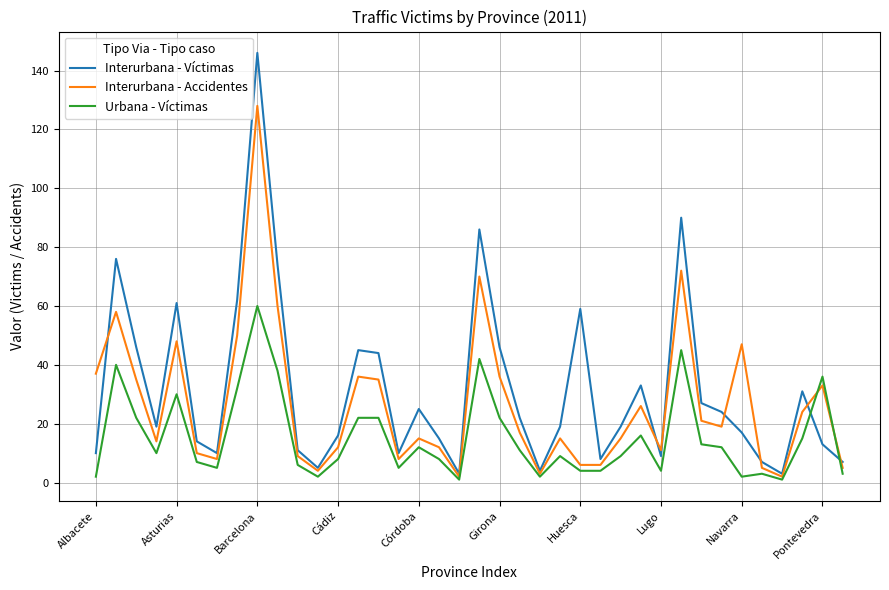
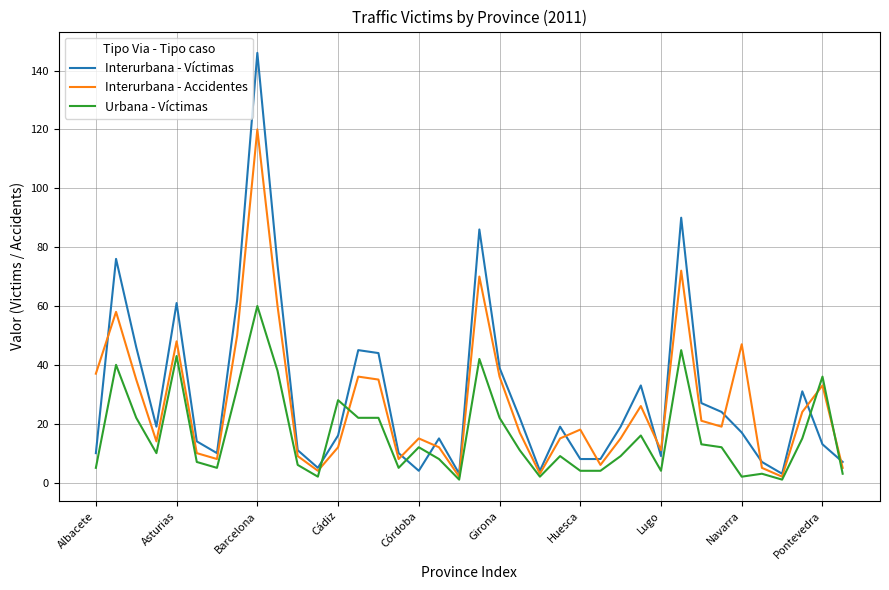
Urbana - Víctimas, Albacete: 2 -> 5
Urbana - Víctimas, Asturias: 30 -> 43
Interurbana - Accidentes, Barcelona: 128 -> 120
Urbana - Víctimas, Cádiz: 8 -> 28
Interurbana - Víctimas, Córdoba: 25 -> 4
Interurbana - Víctimas, Girona: 46 -> 39
Interurbana - Víctimas, Huesca: 59 -> 8
Interurbana - Accidentes, Huesca: 6 -> 18
